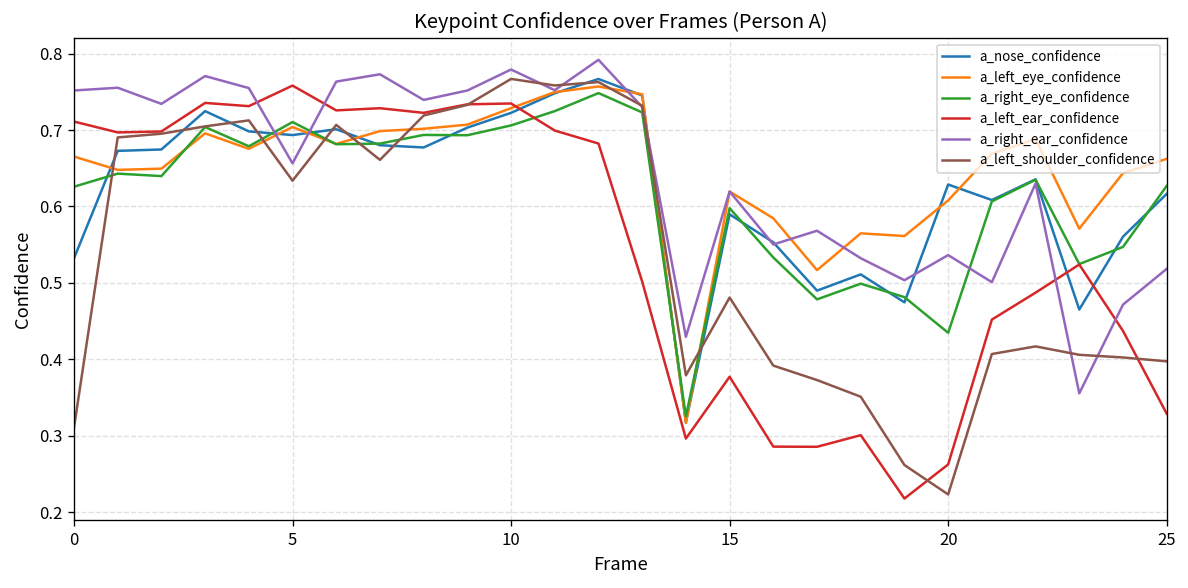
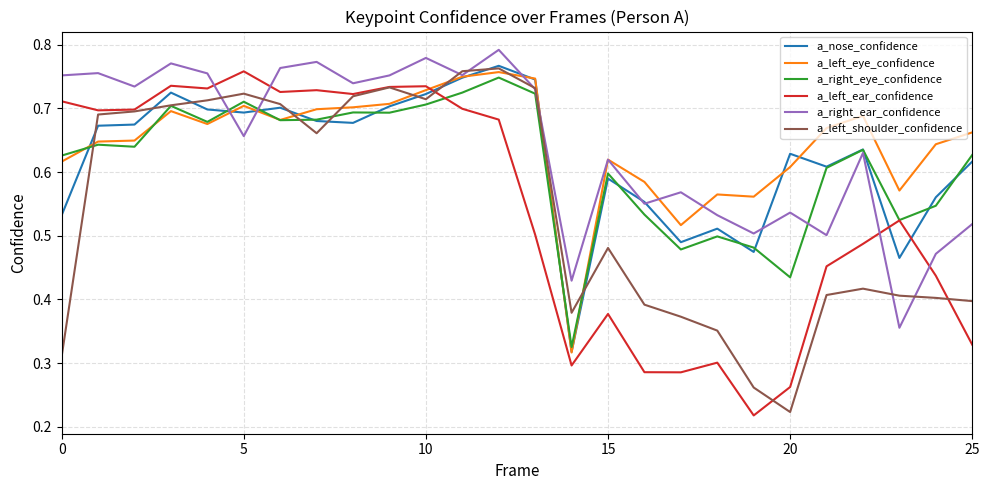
a_left_eye_confidence, 0: 0.67 -> 0.62
a_left_shoulder_confidence, 5: 0.63 -> 0.72
a_left_shoulder_confidence, 10: 0.77 -> 0.71
